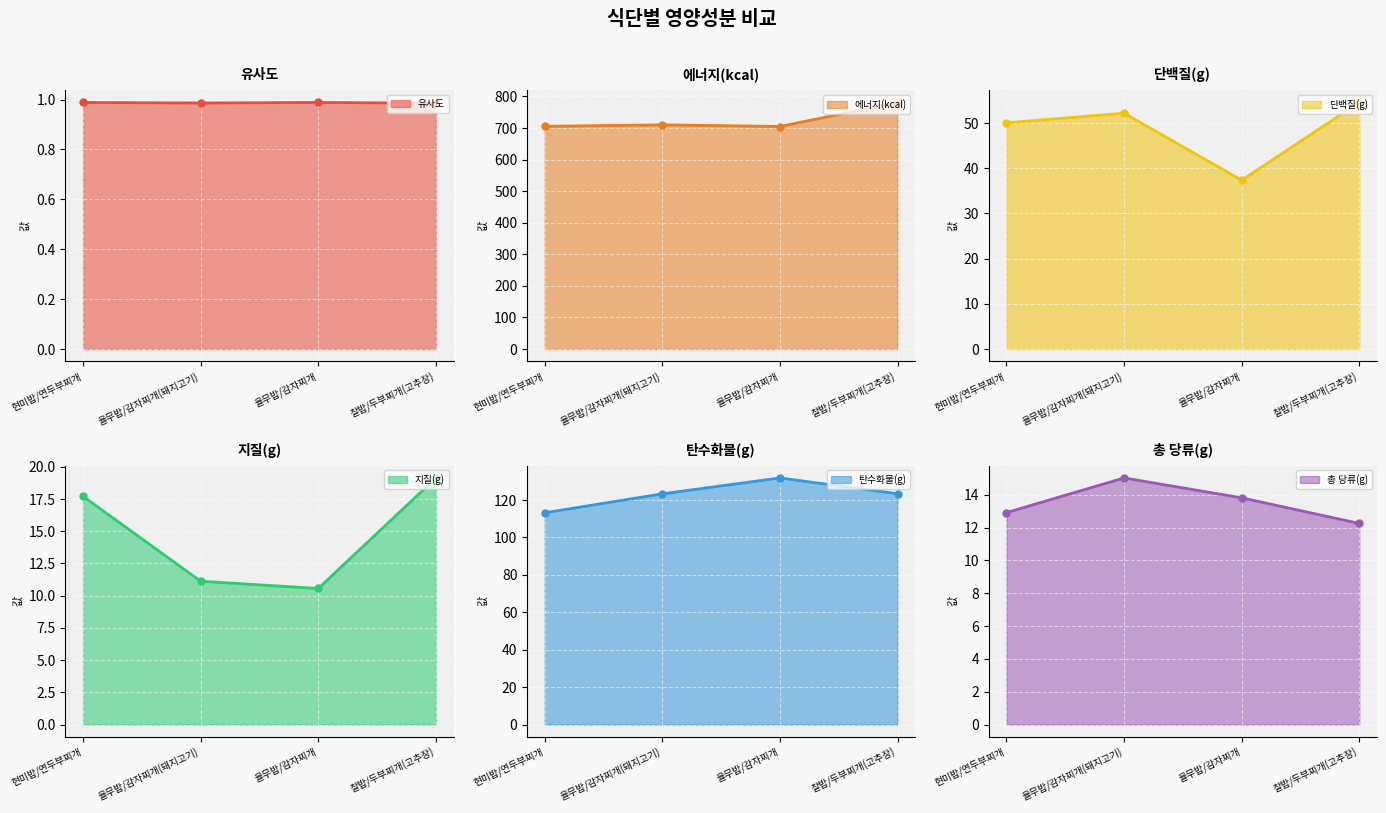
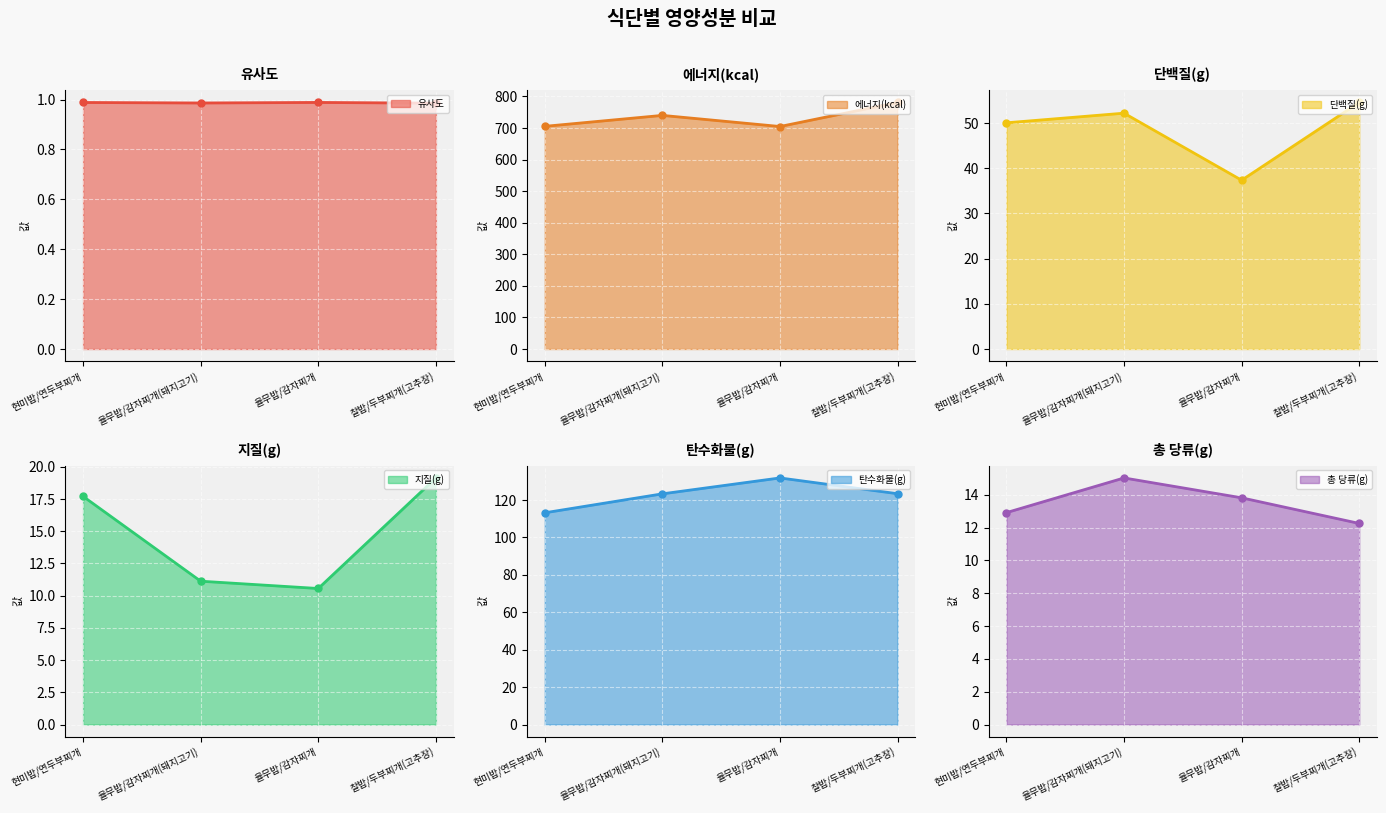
에너지(kcal), 율무밥/감자찌개(돼지고기): 710 -> 740
